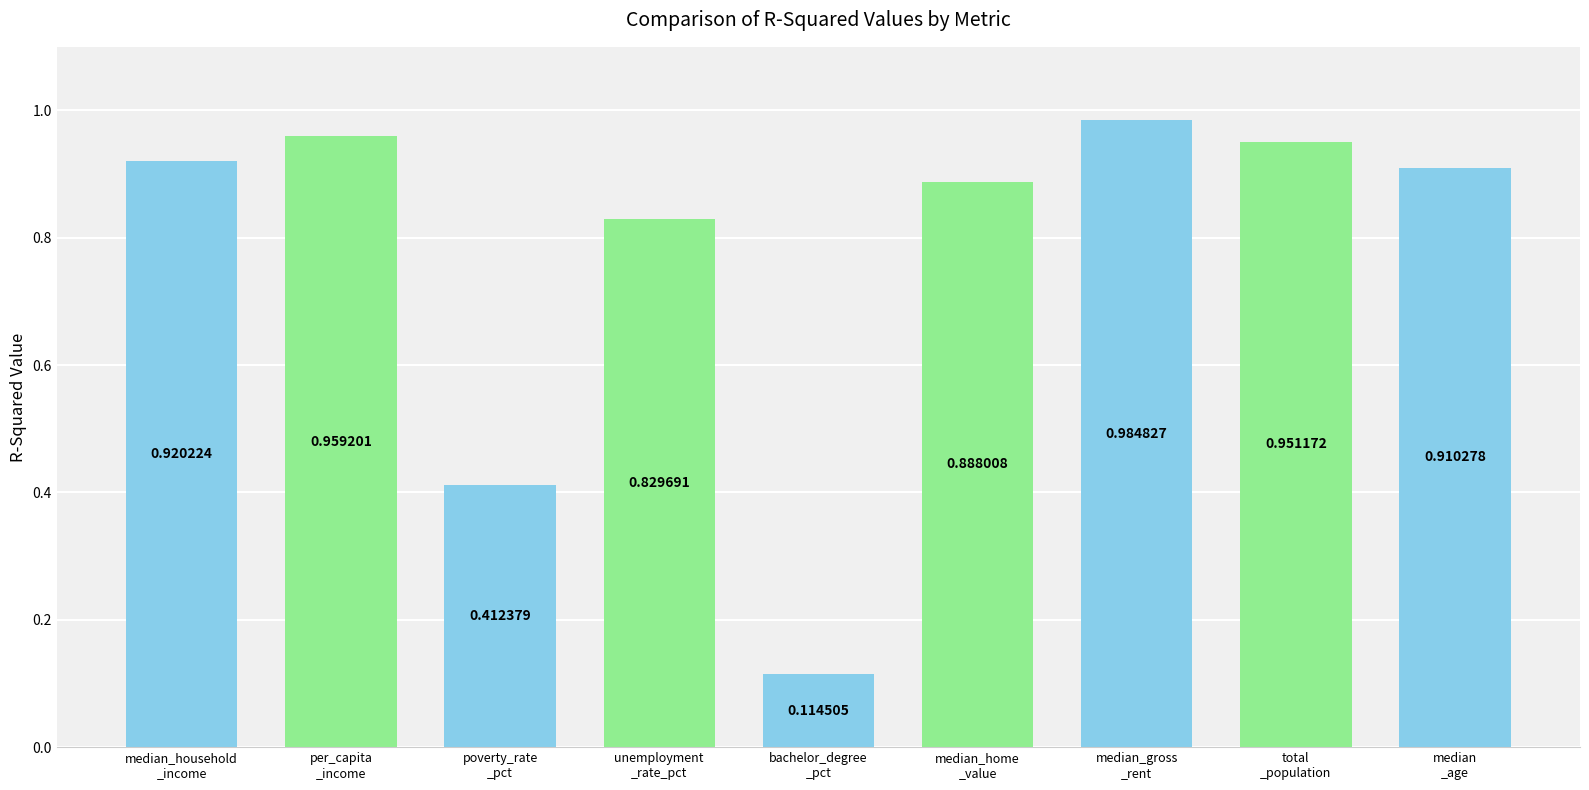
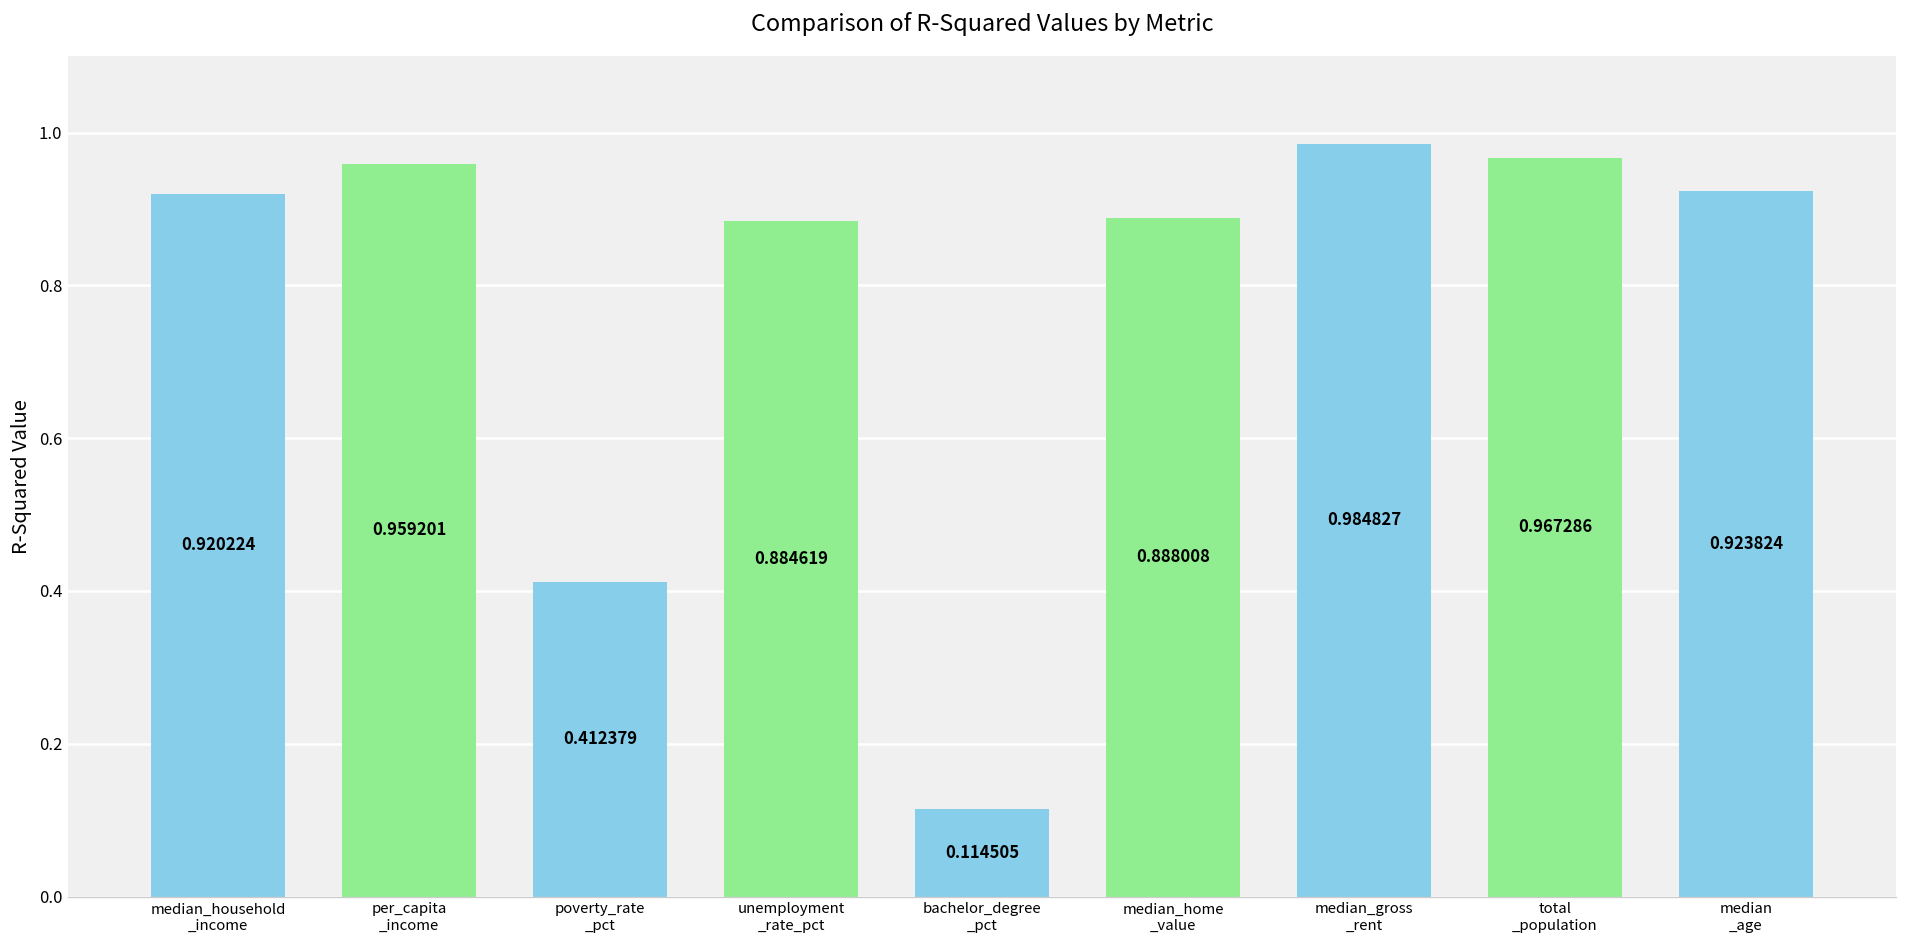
unemployment _rate_pct: 0.829691 -> 0.884619
total _population: 0.951172 -> 0.967286
median _age: 0.910278 -> 0.923824
